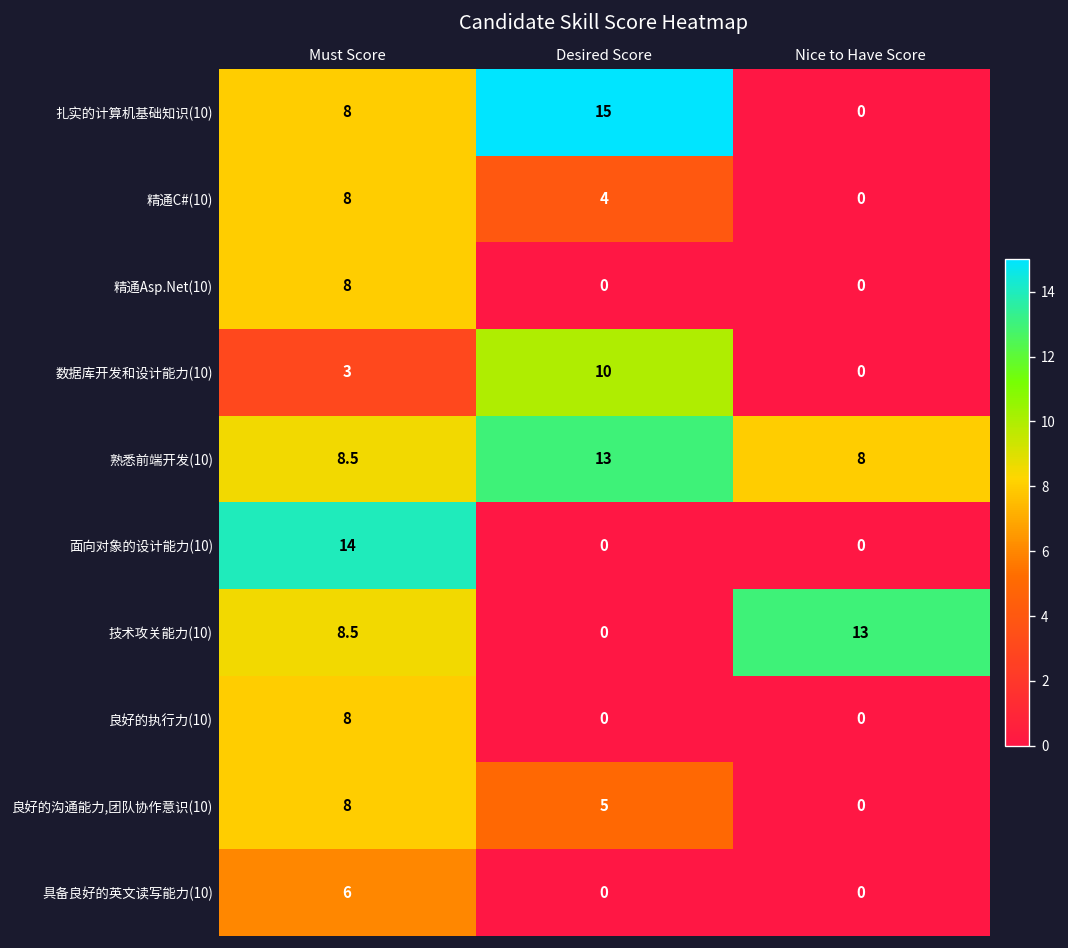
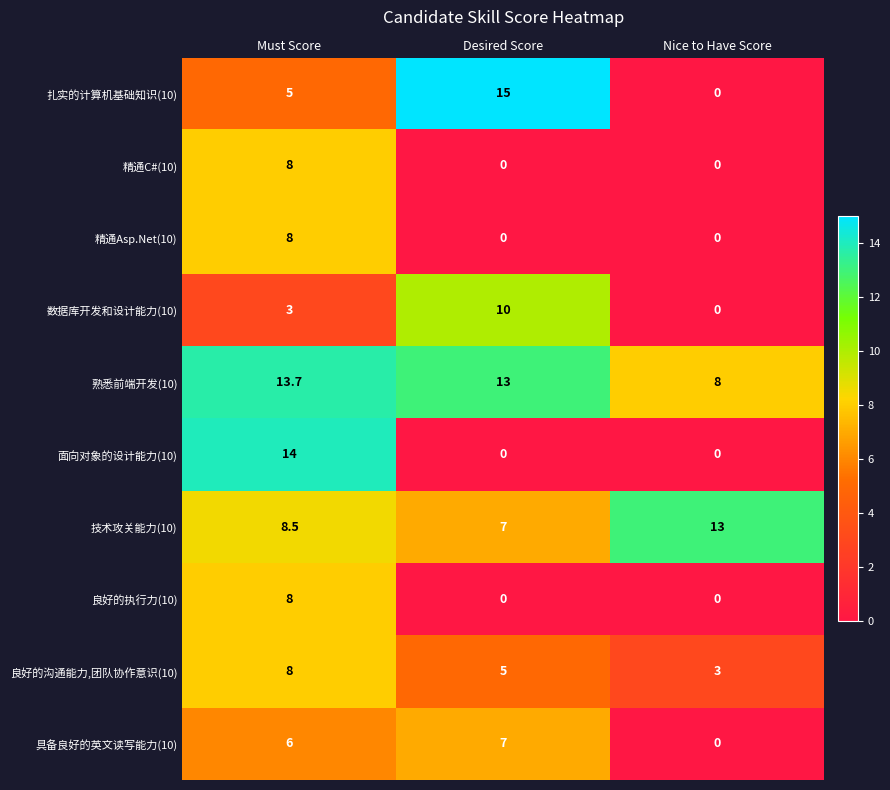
扎实的计算机基础知识(10), Must Score: 8 -> 5
精通C#(10), Desired Score: 4 -> 0
熟悉前端开发(10), Must Score: 8.5 -> 13.7
技术攻关能力(10), Desired Score: 0 -> 7
良好的沟通能力,团队协作意识(10), Nice to Have Score: 0 -> 3
具备良好的英文读写能力(10), Desired Score: 0 -> 7
